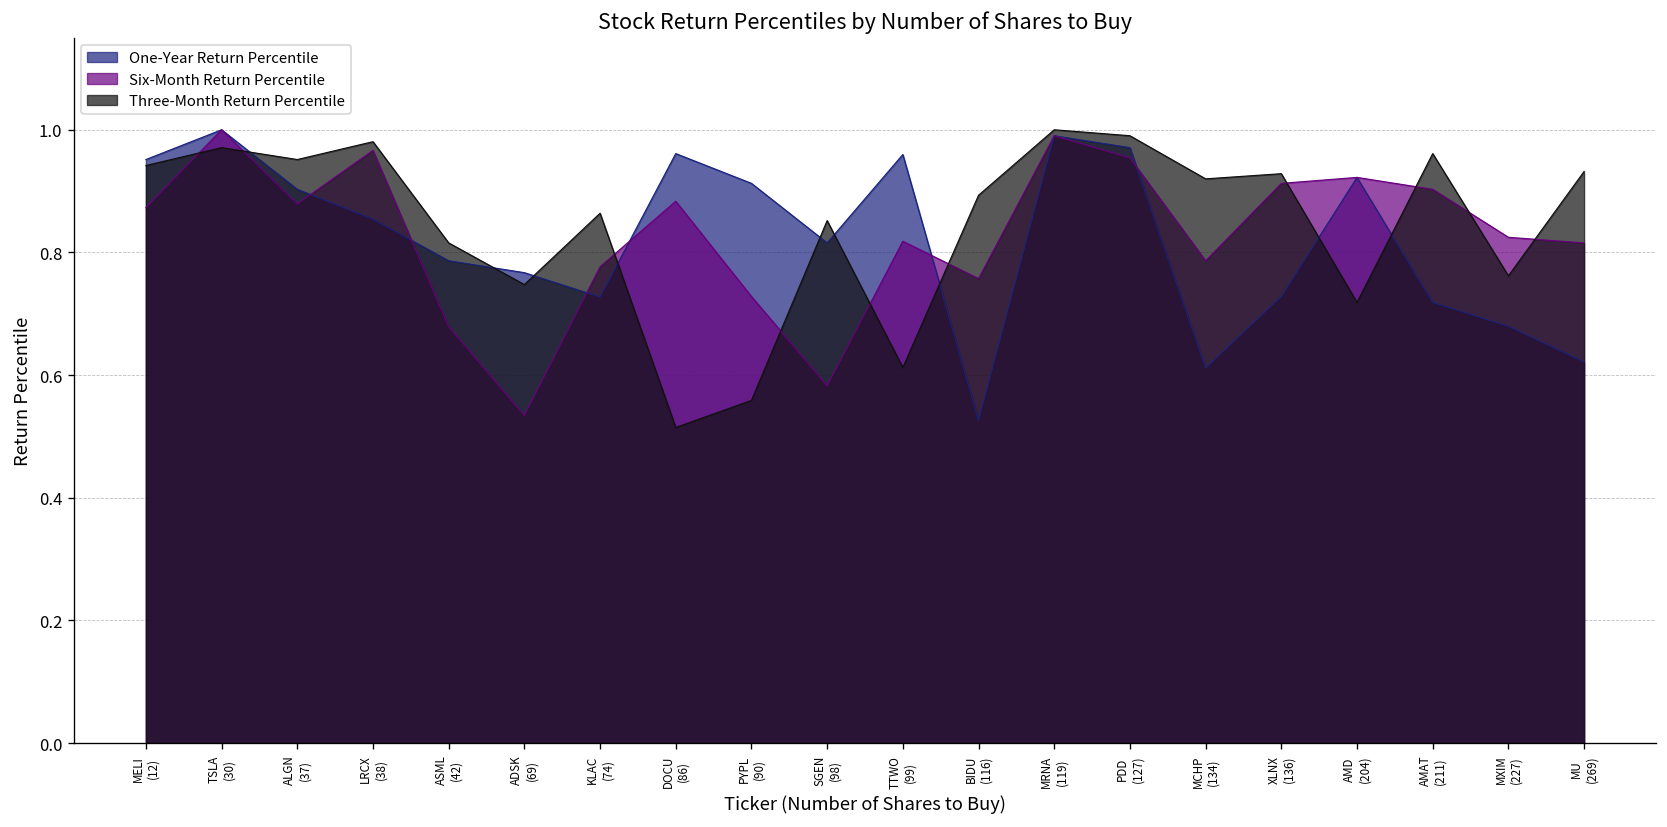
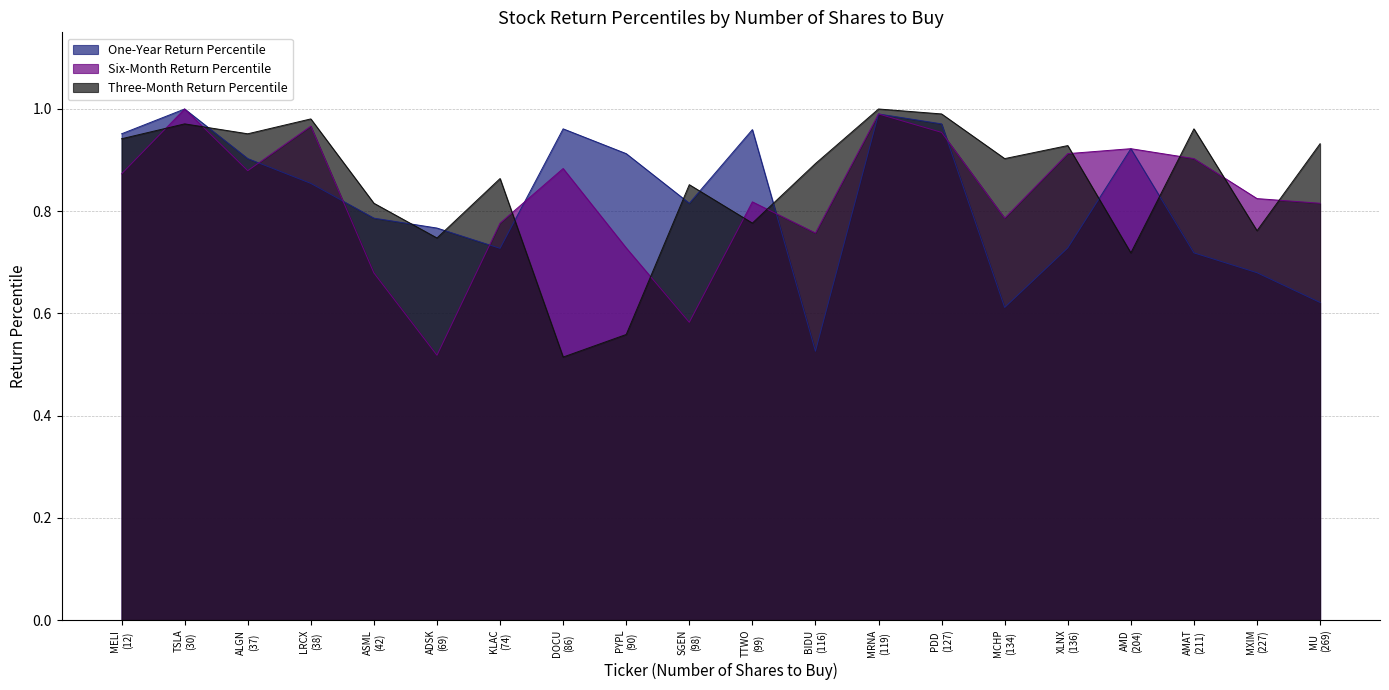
Six-Month Return Percentile, ADSK (69): 0.53 -> 0.52
Three-Month Return Percentile, TTWO (99): 0.61 -> 0.78
Three-Month Return Percentile, MCHP (134): 0.92 -> 0.90
